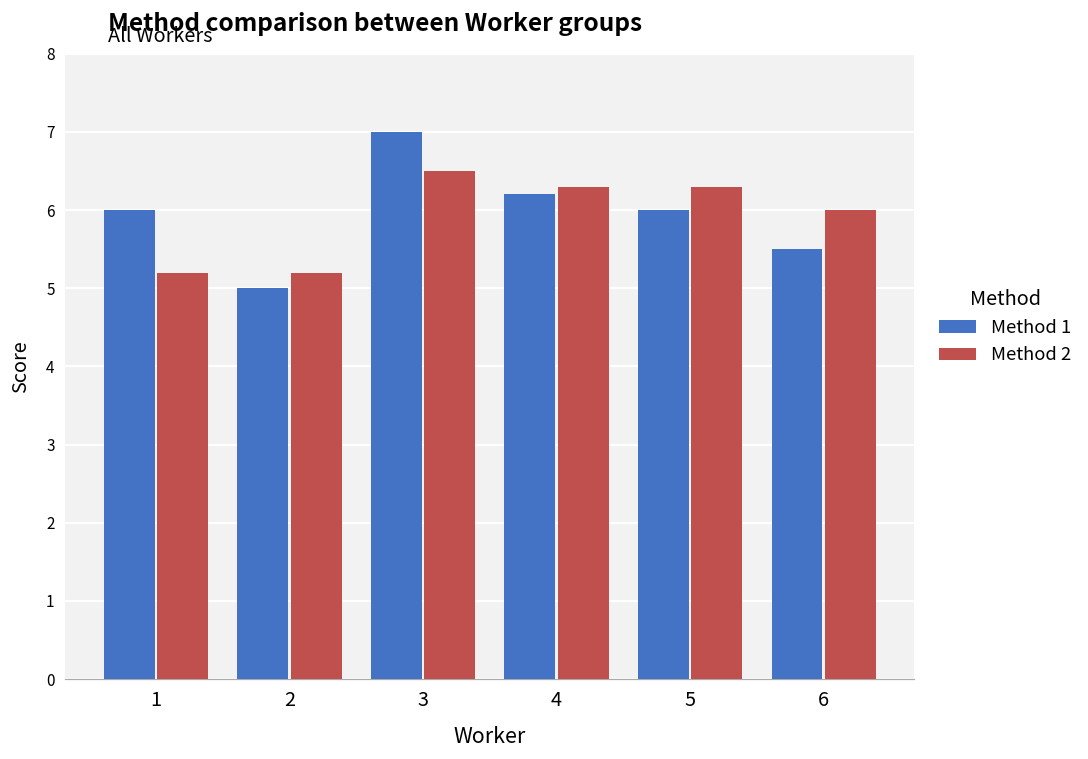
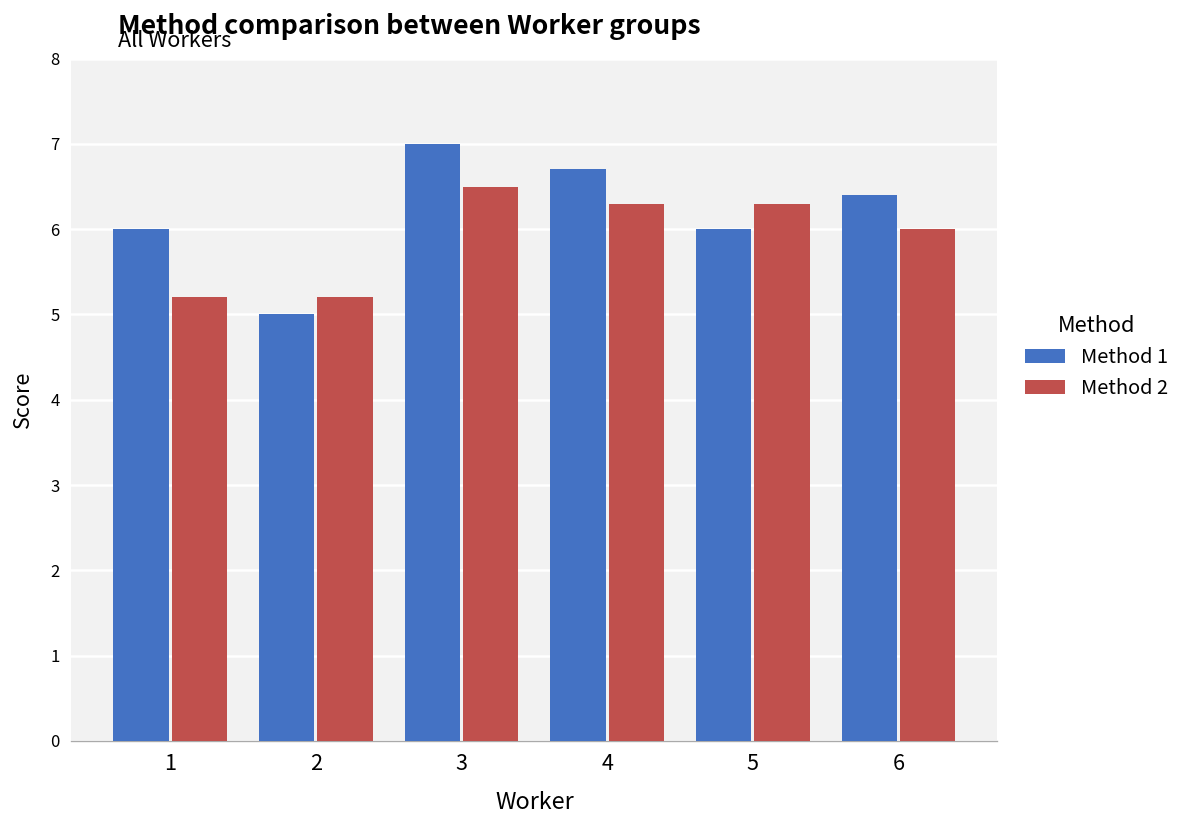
Method 1, 4: 6.2 -> 6.7
Method 1, 6: 5.5 -> 6.4
